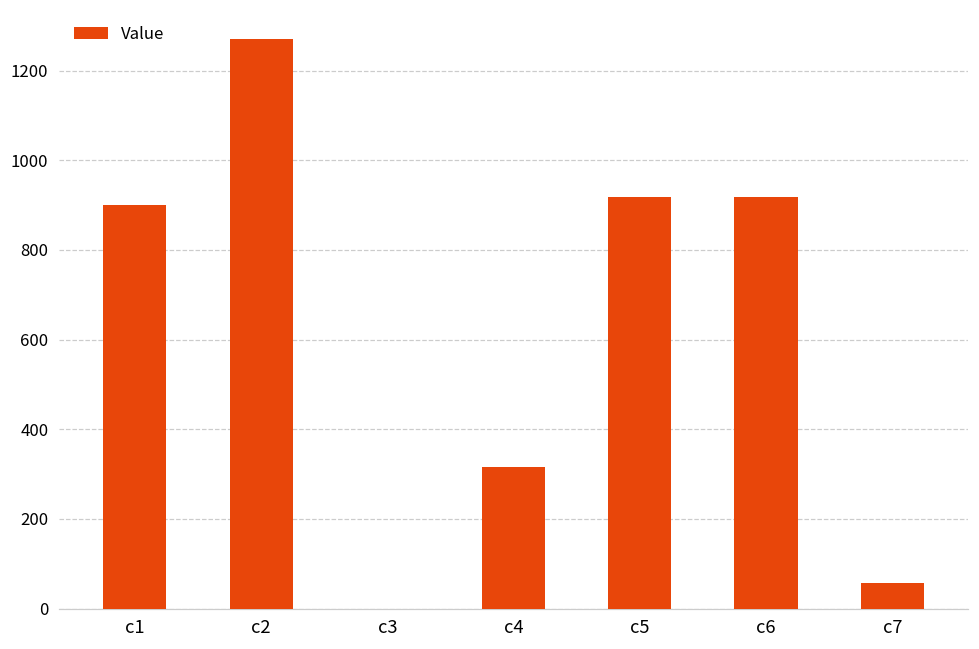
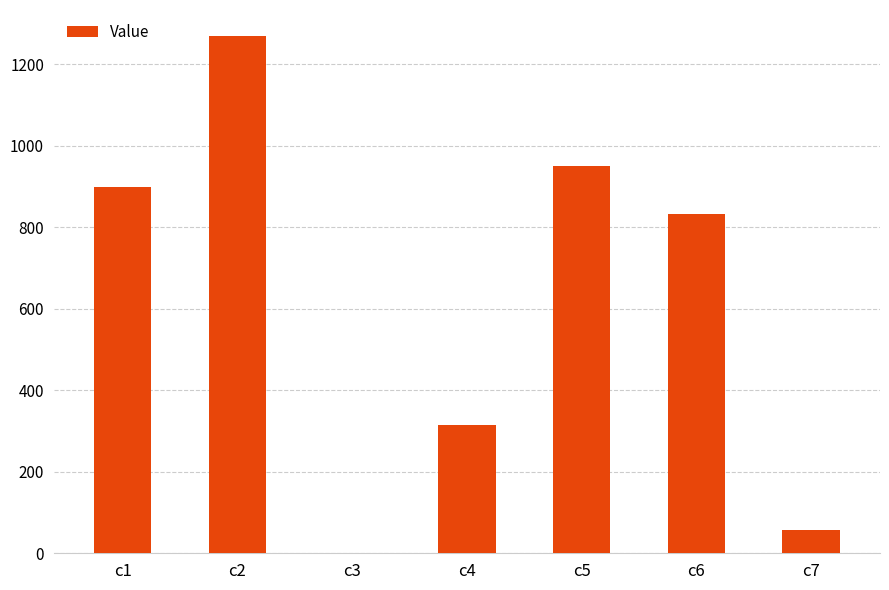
c5: 920 -> 950
c6: 920 -> 830
